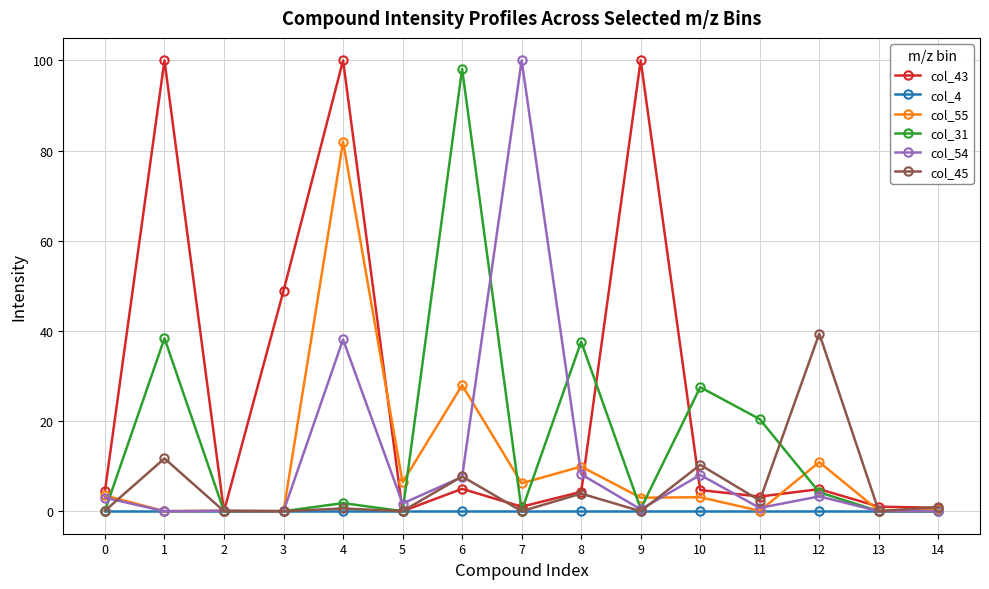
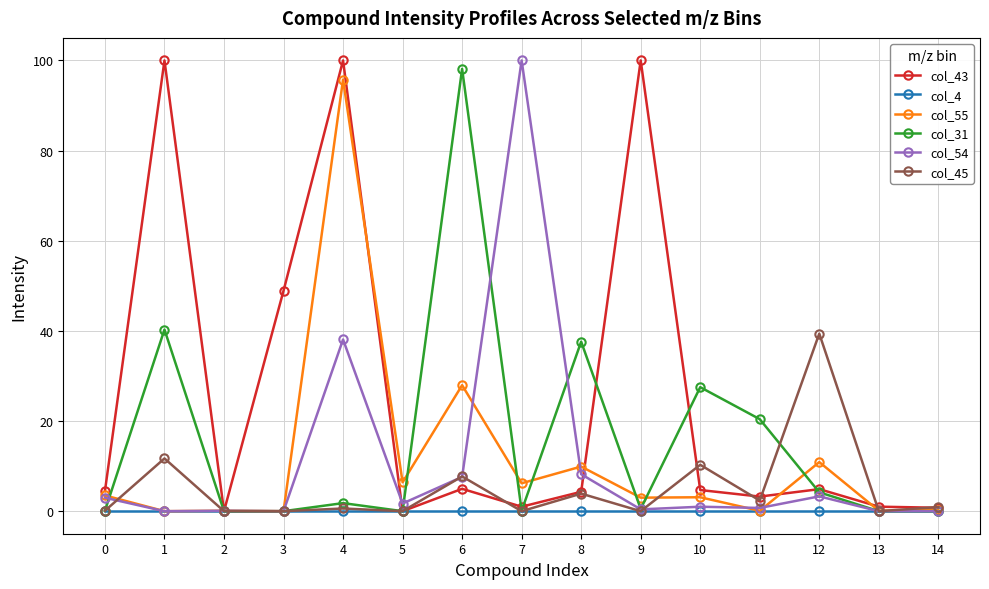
col_31, 1: 38 -> 40
col_55, 4: 82 -> 96
col_54, 10: 8 -> 1
